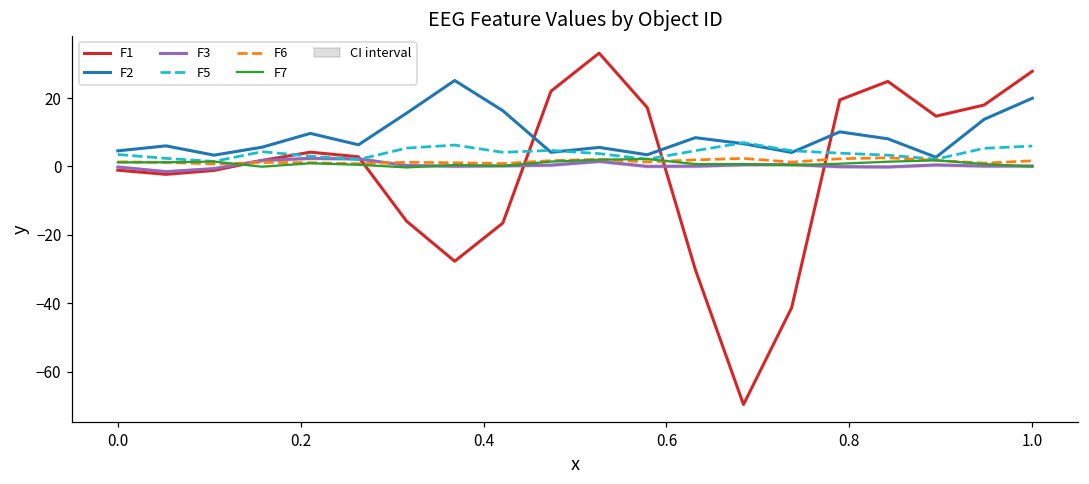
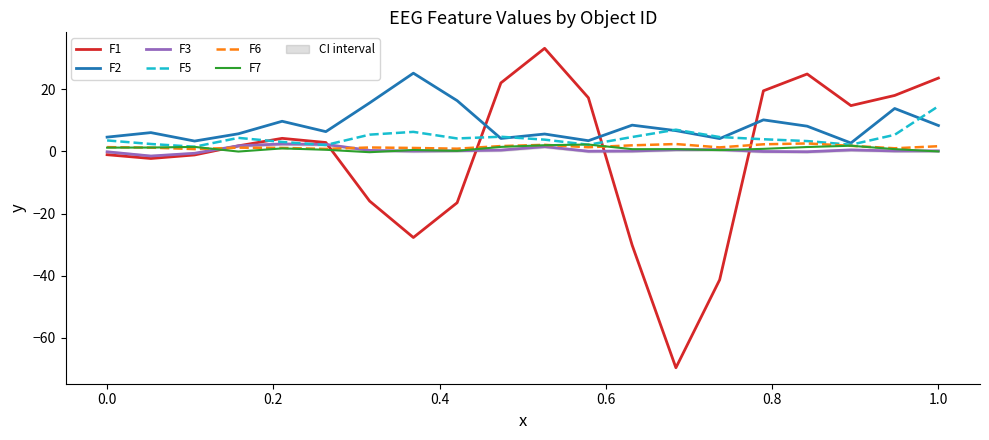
F1, 1.0: 28 -> 24
F2, 1.0: 20 -> 8
F5, 1.0: 6 -> 15
